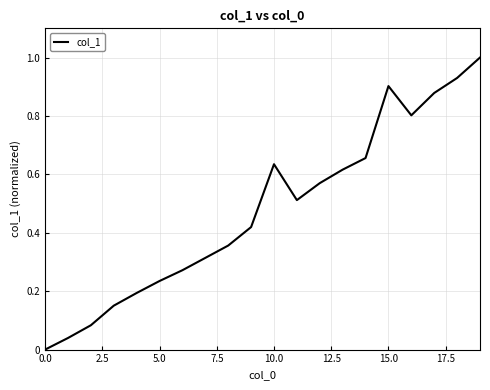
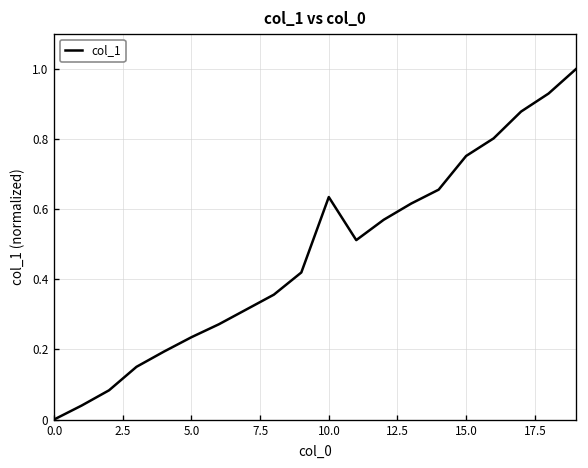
15.0: 0.90 -> 0.75
